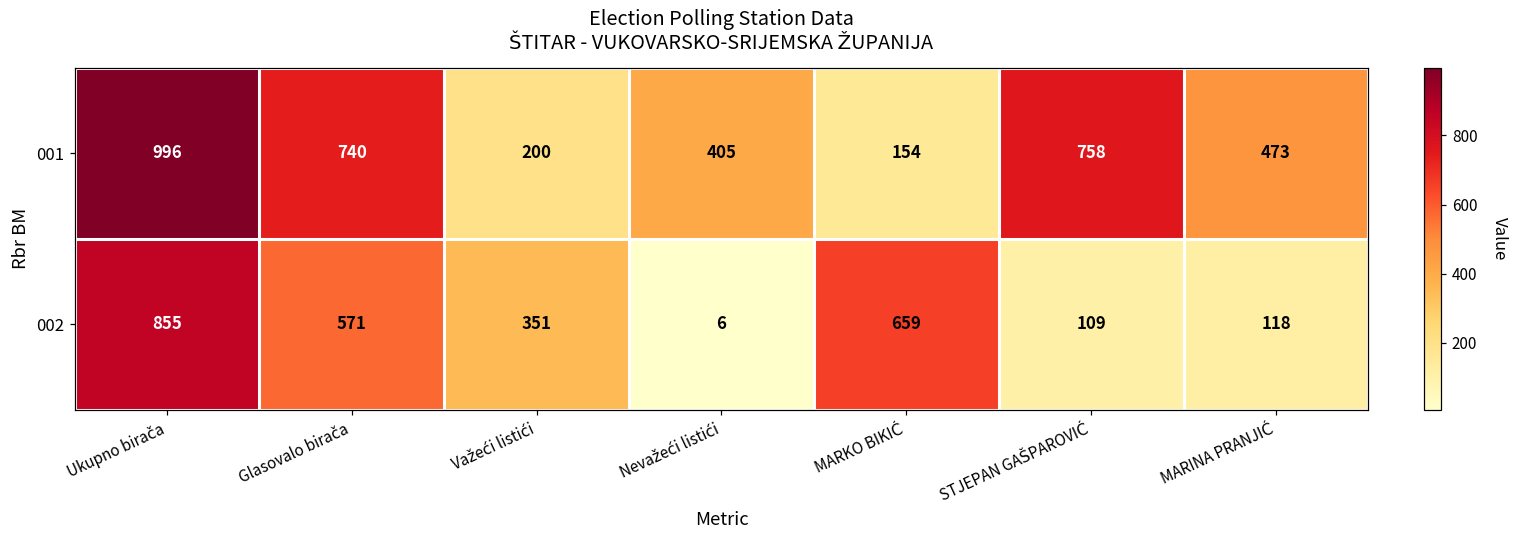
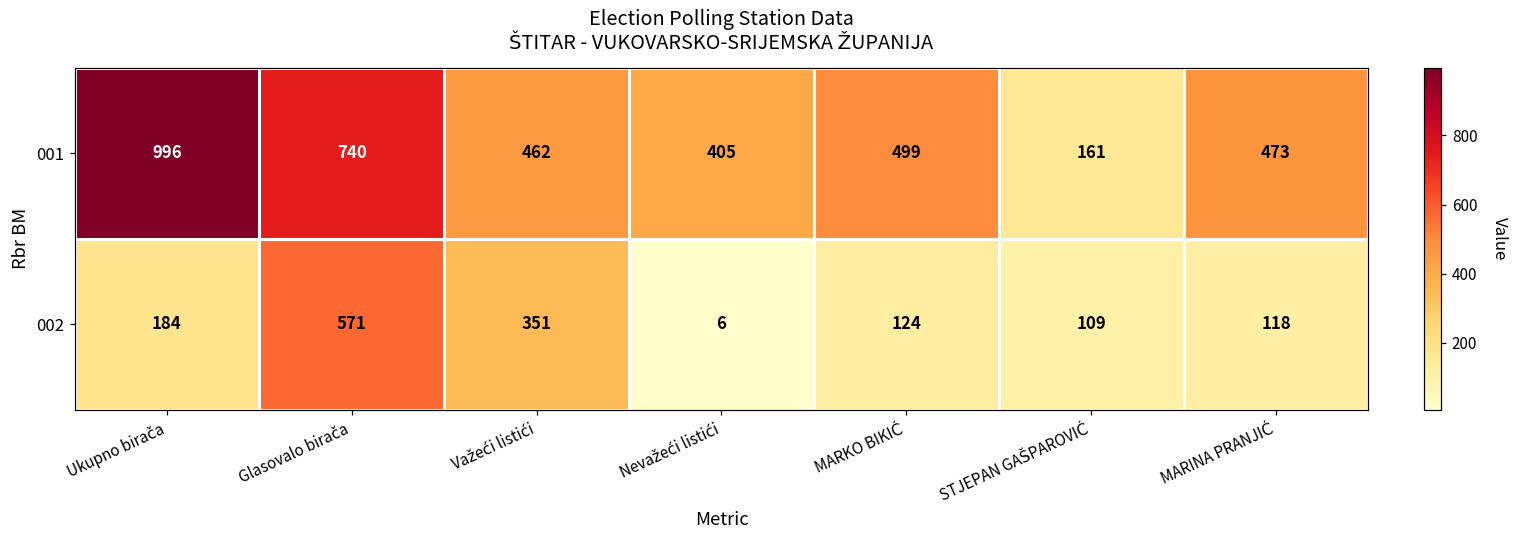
001, Važeći listići: 200 -> 462
001, MARKO BIKIĆ: 154 -> 499
001, STJEPAN GAŠPAROVIĆ: 758 -> 161
002, Ukupno birača: 855 -> 184
002, MARKO BIKIĆ: 659 -> 124
